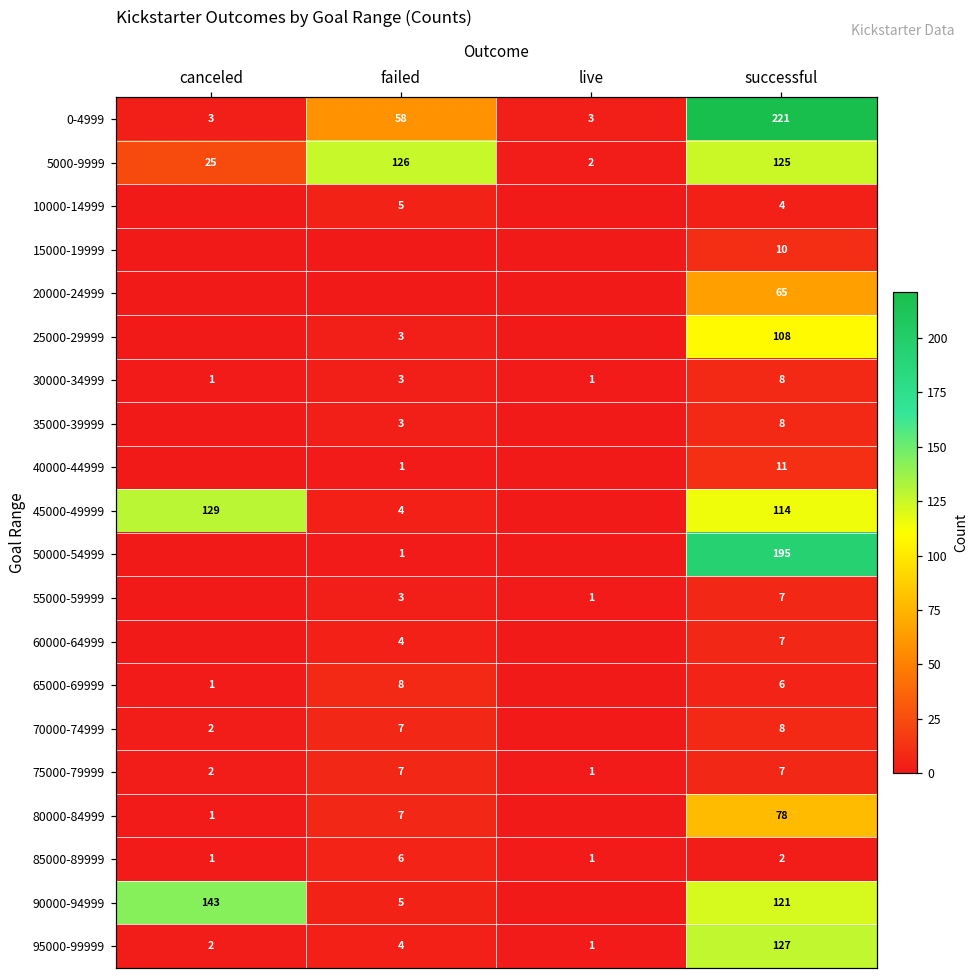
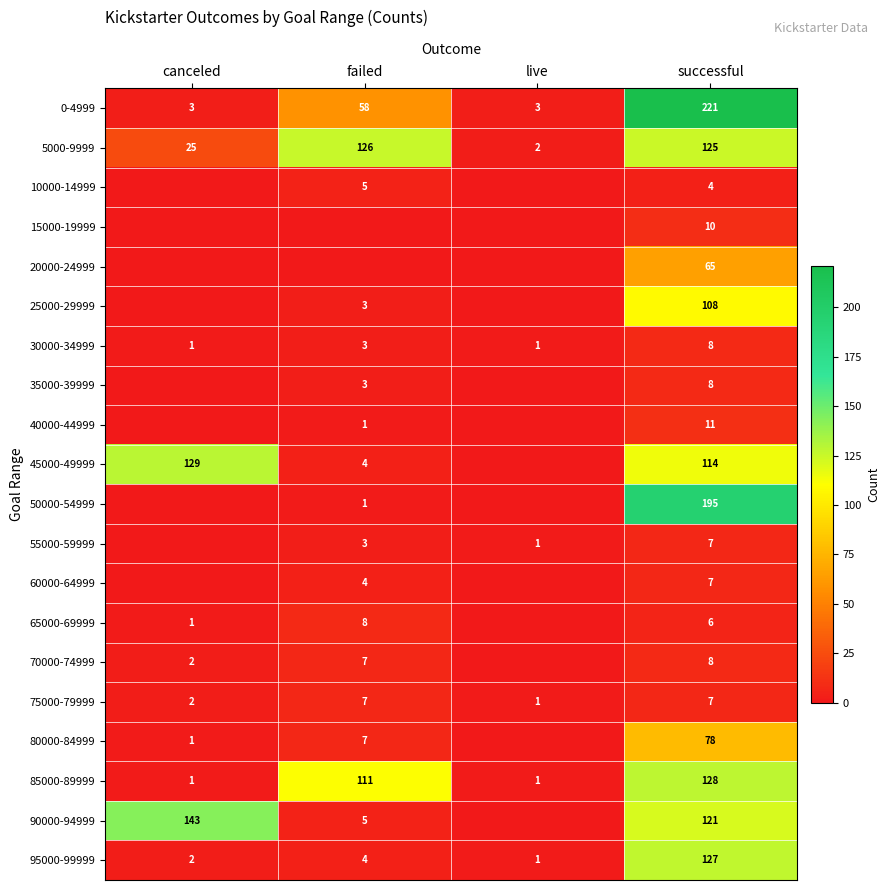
85000-89999, failed: 6 -> 111
85000-89999, successful: 2 -> 128
